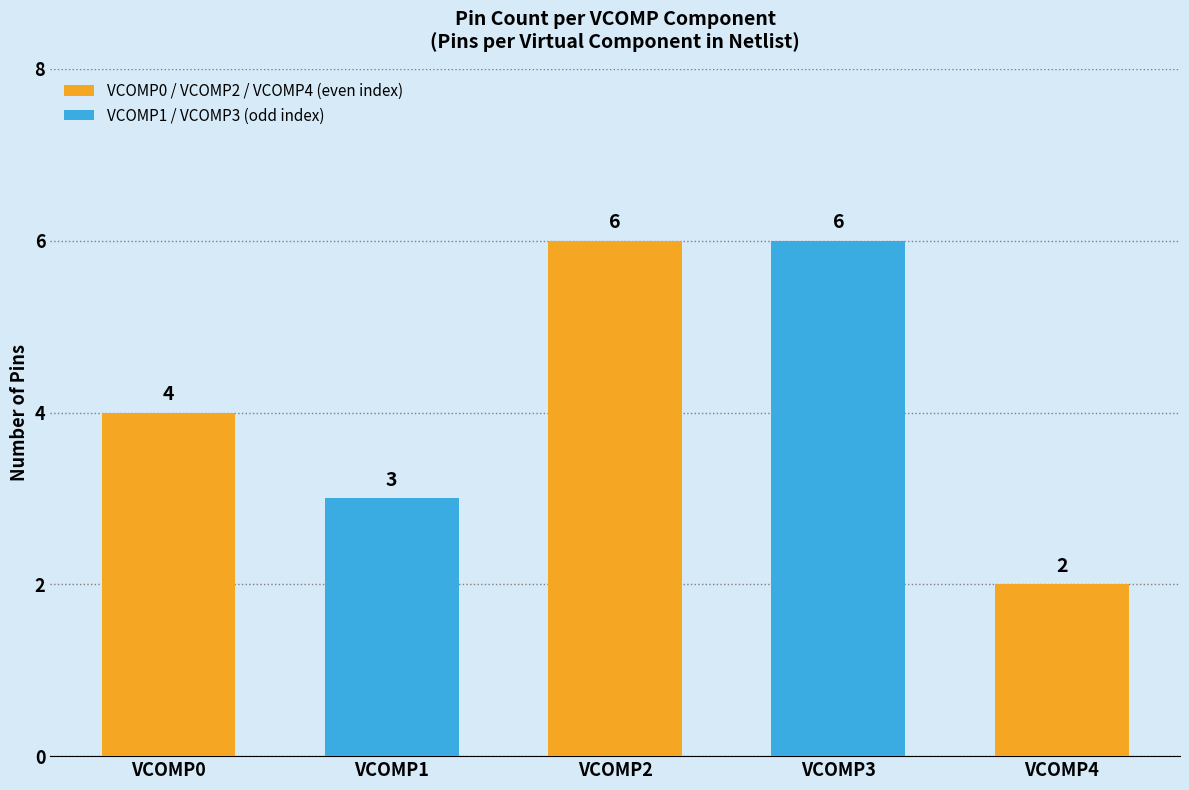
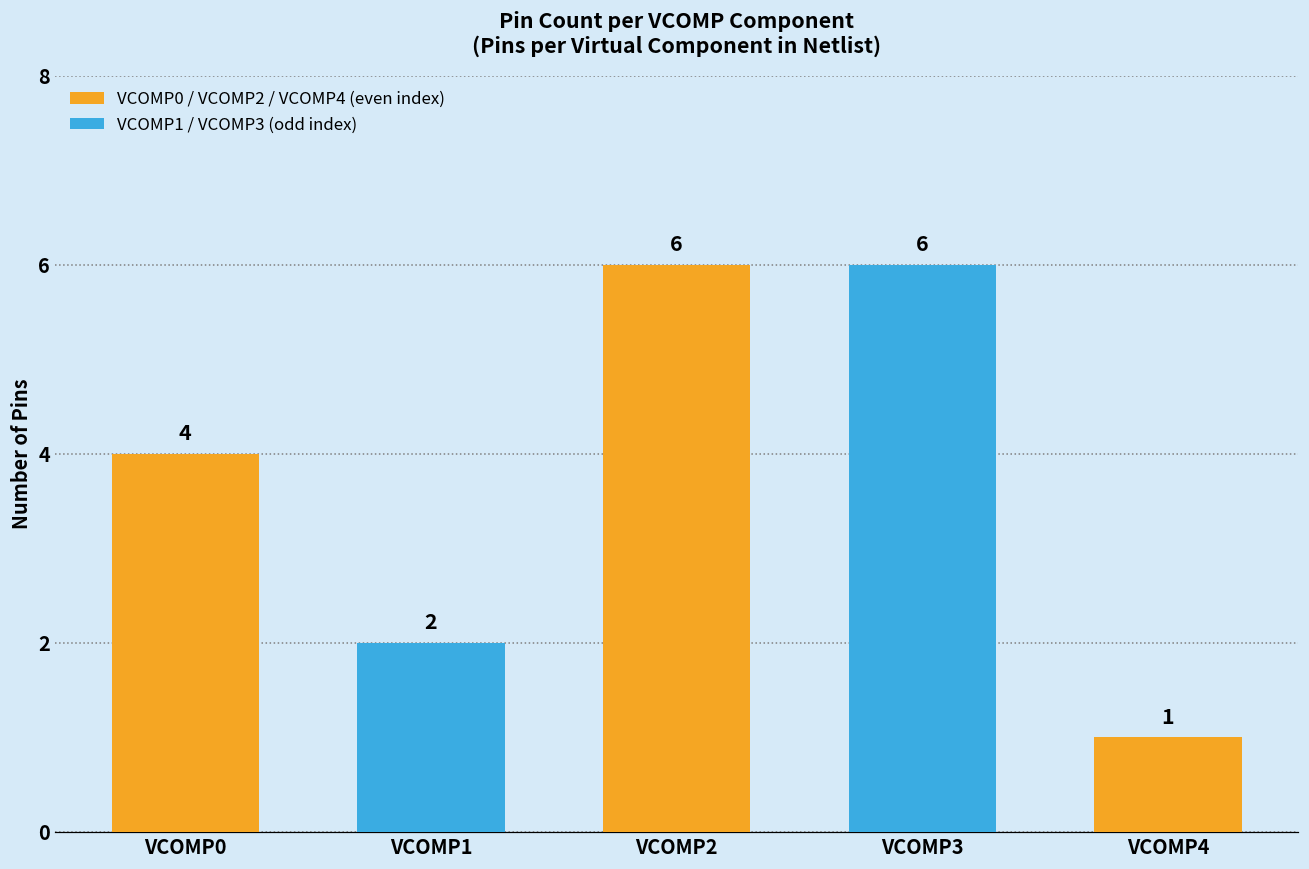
VCOMP1: 3 -> 2
VCOMP4: 2 -> 1
